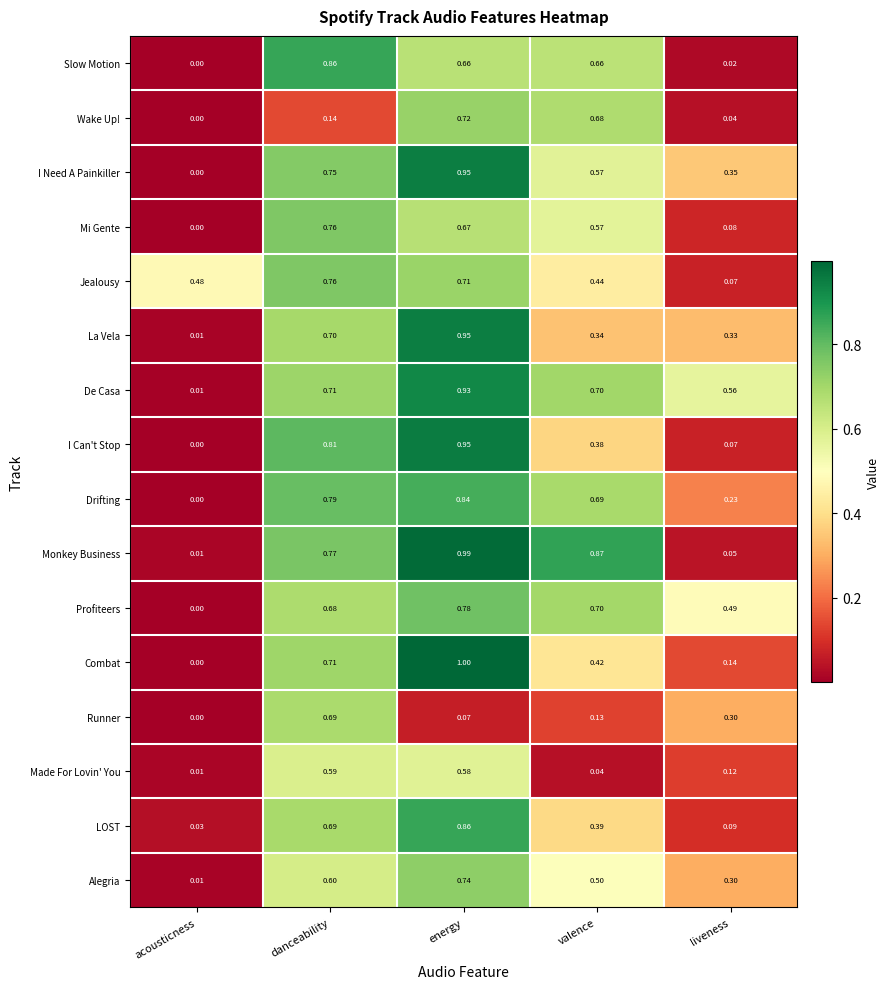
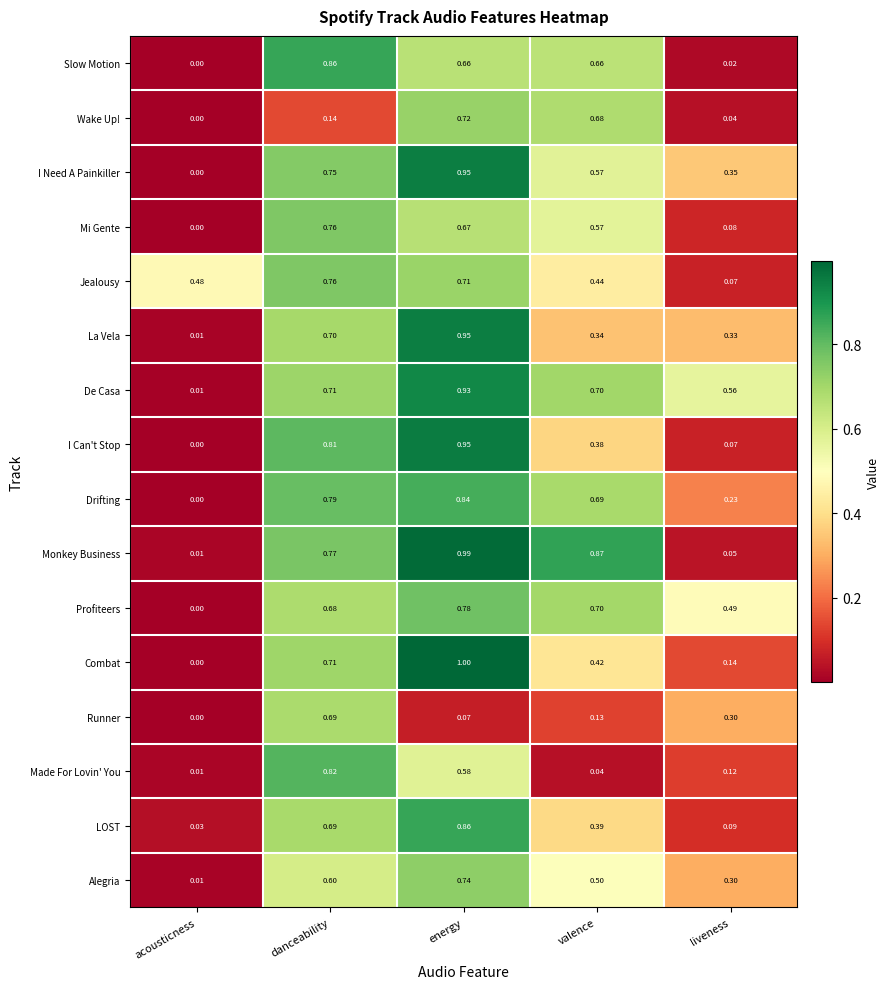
Made For Lovin' You, danceability: 0.59 -> 0.82
